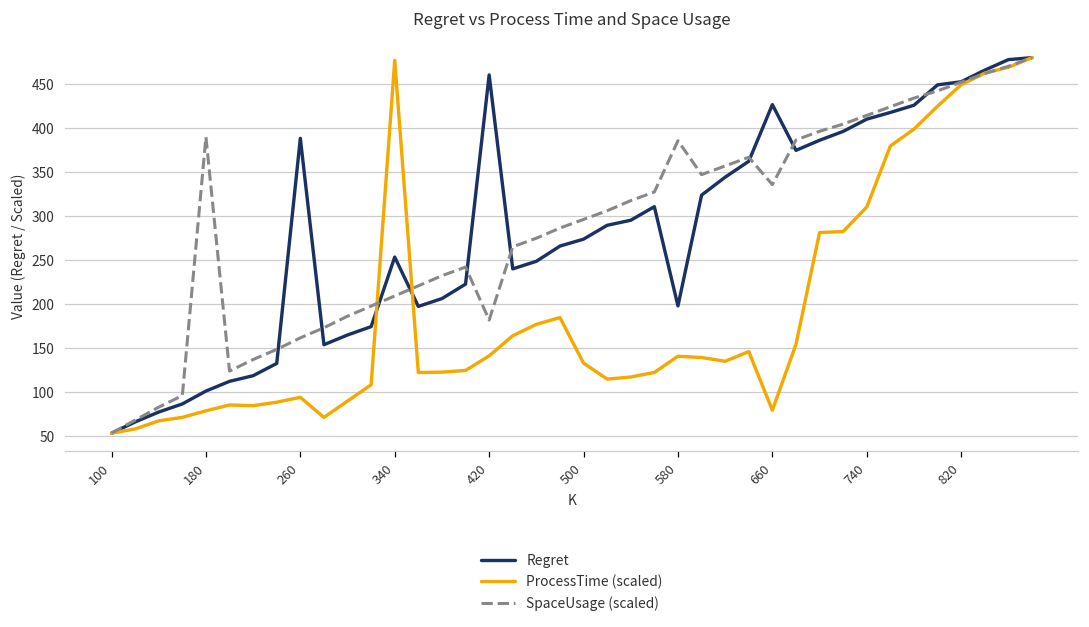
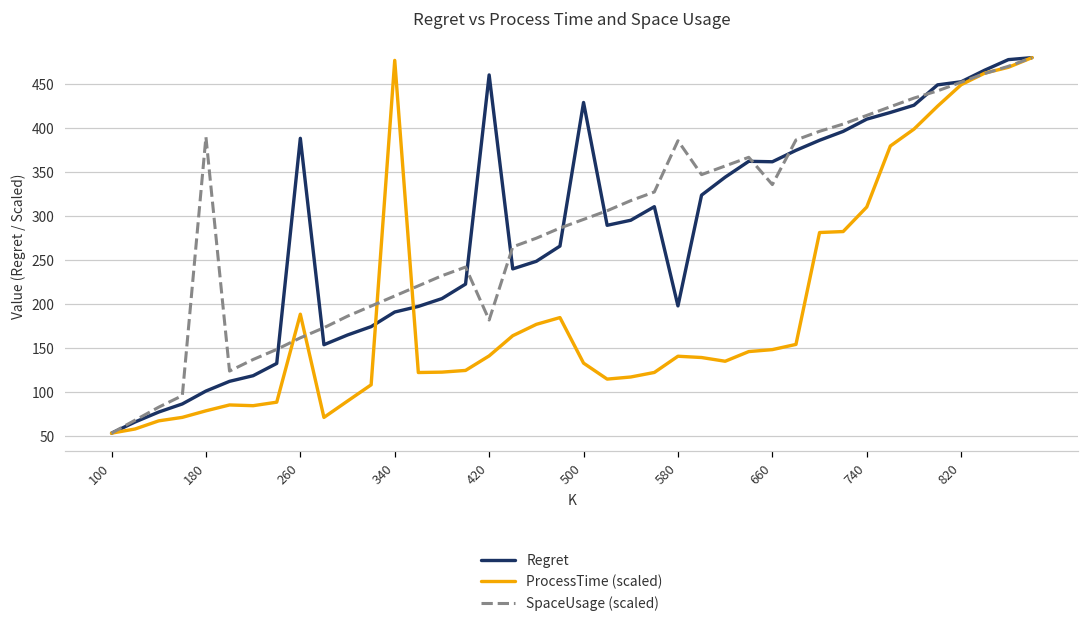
ProcessTime (scaled), 260: 90 -> 190
Regret, 340: 250 -> 190
Regret, 500: 270 -> 430
Regret, 660: 430 -> 360
ProcessTime (scaled), 660: 80 -> 150
